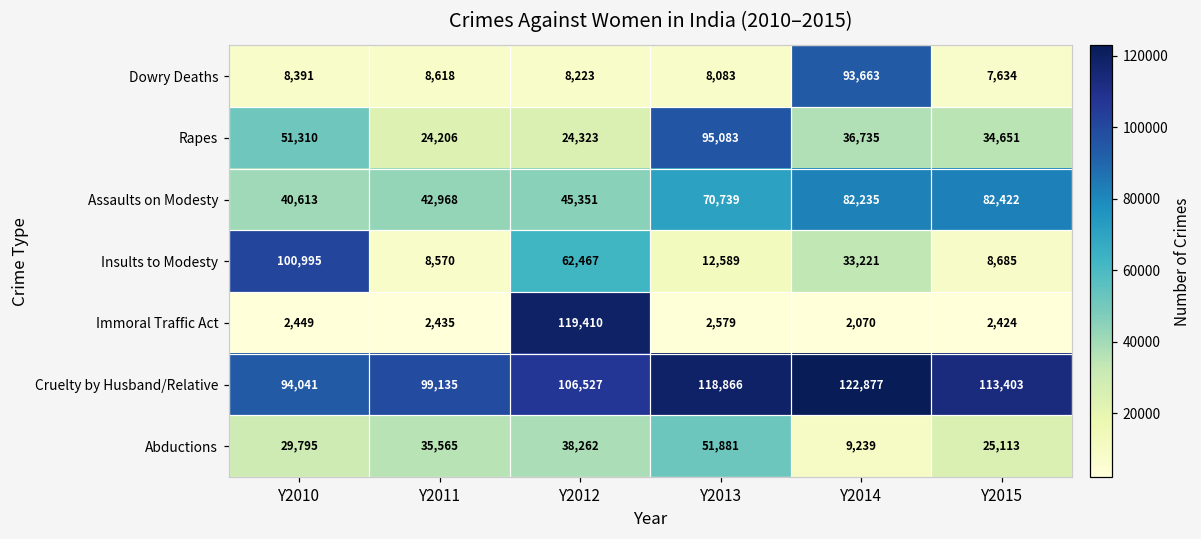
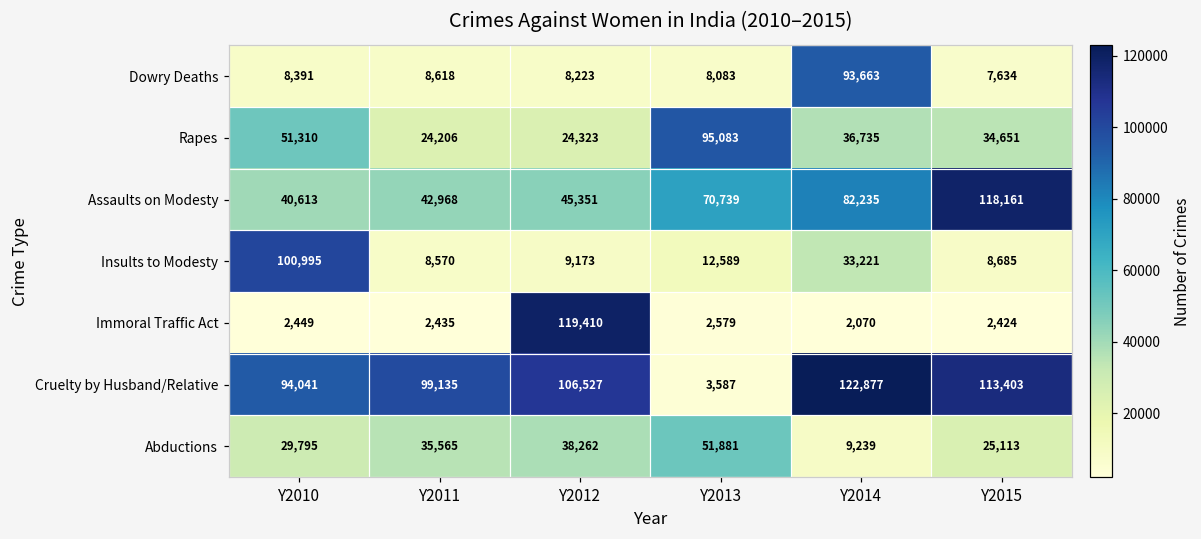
Assaults on Modesty, Y2015: 82,422 -> 118,161
Insults to Modesty, Y2012: 62,467 -> 9,173
Cruelty by Husband/Relative, Y2013: 118,866 -> 3,587
